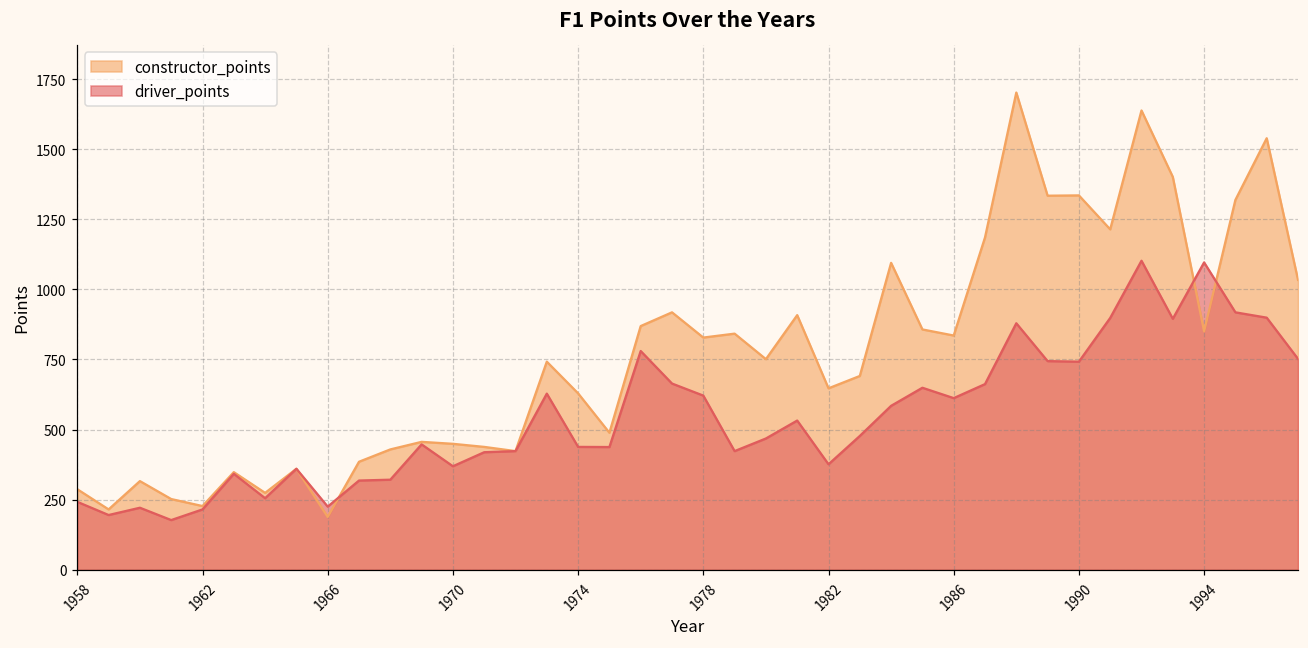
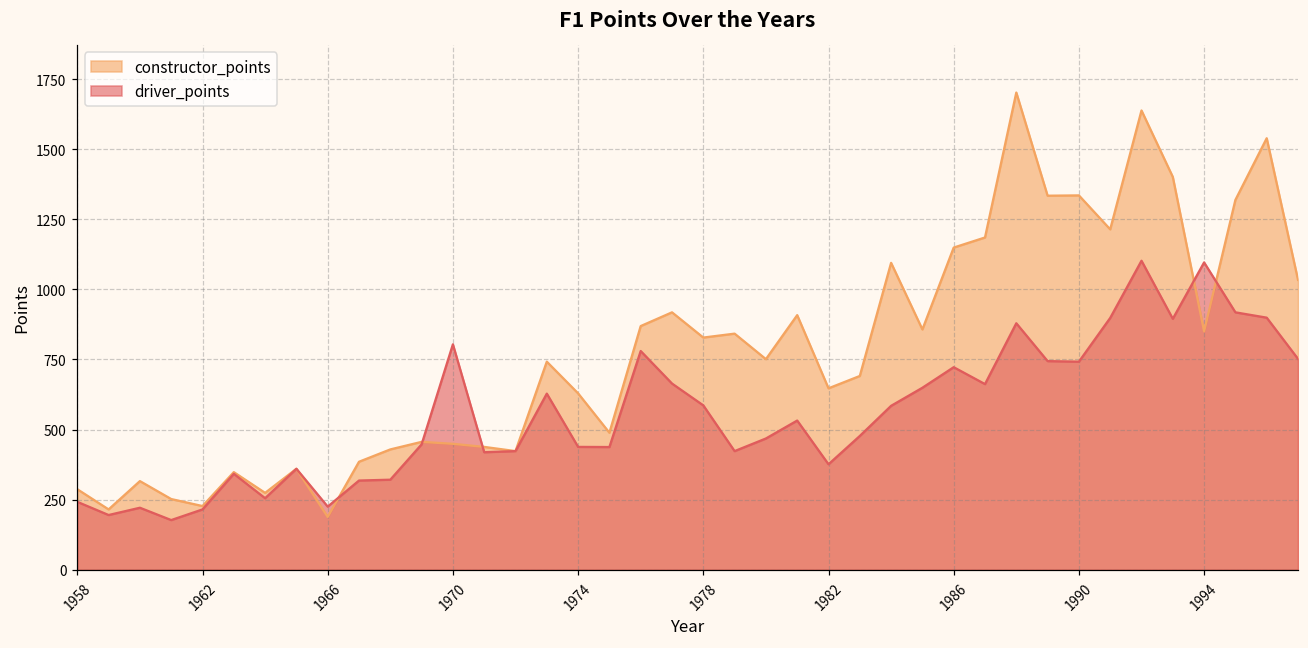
driver_points, 1970: 370 -> 800
driver_points, 1978: 620 -> 590
constructor_points, 1986: 840 -> 1150
driver_points, 1986: 610 -> 720
